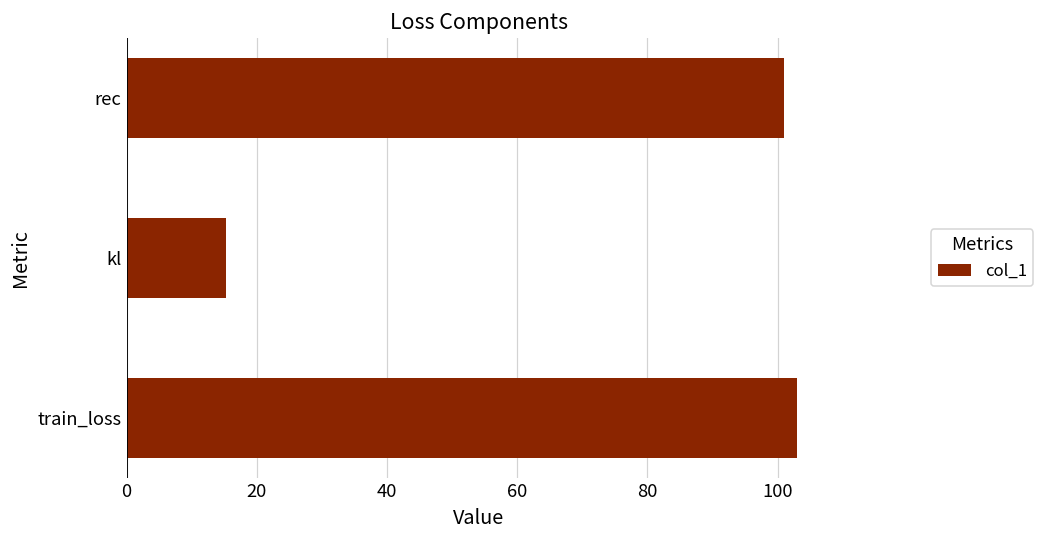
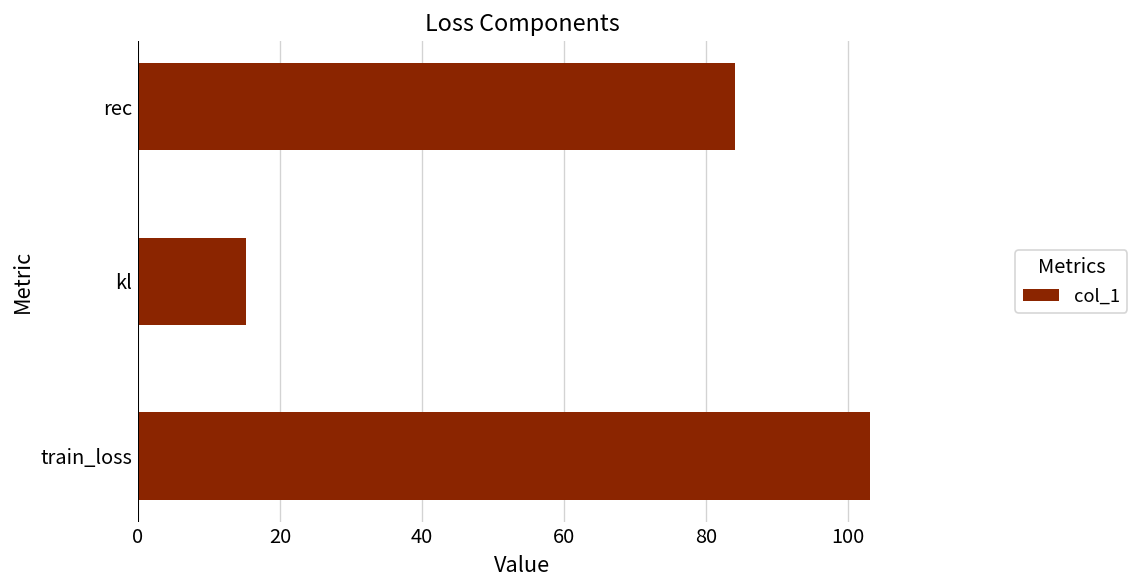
rec: 101 -> 84
